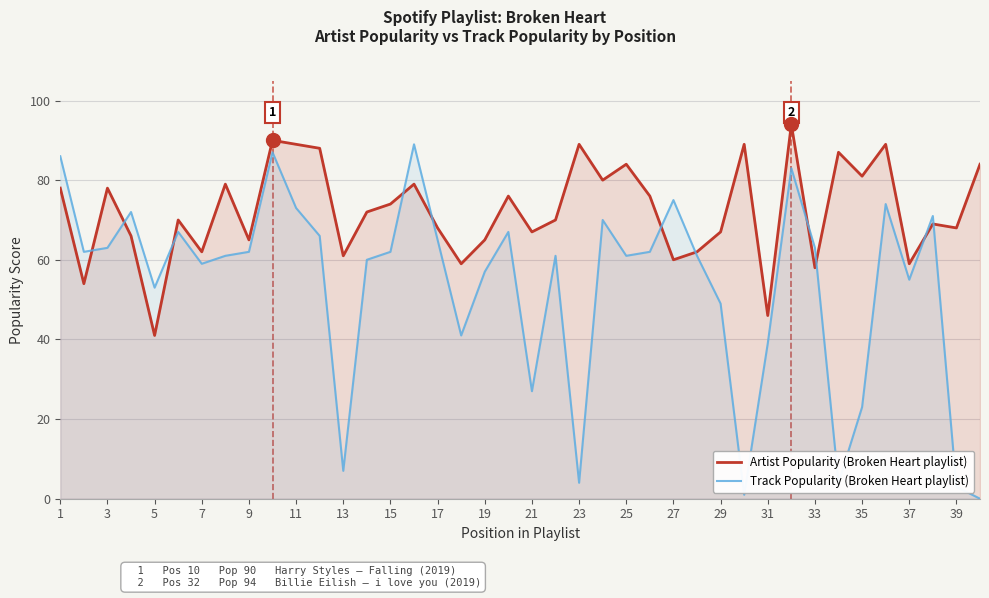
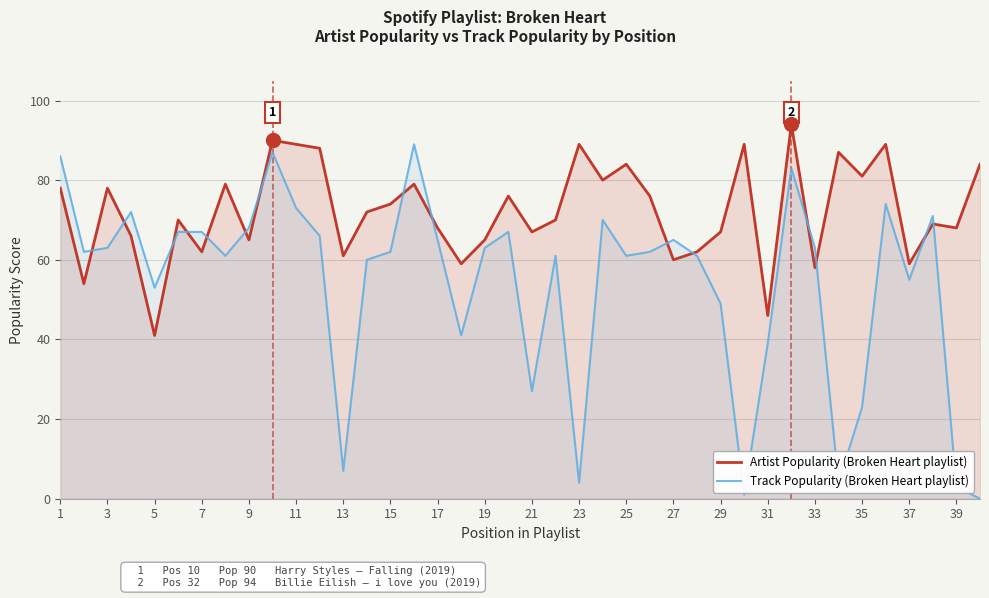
Track Popularity (Broken Heart playlist), 7: 59 -> 67
Track Popularity (Broken Heart playlist), 9: 62 -> 68
Track Popularity (Broken Heart playlist), 19: 57 -> 63
Track Popularity (Broken Heart playlist), 27: 75 -> 65
